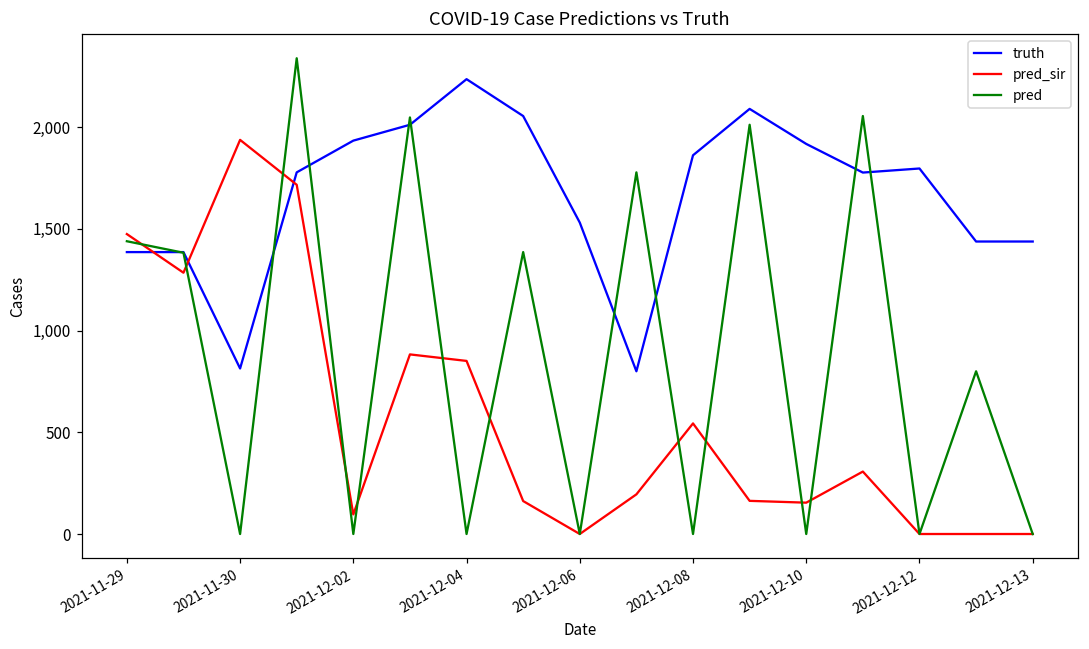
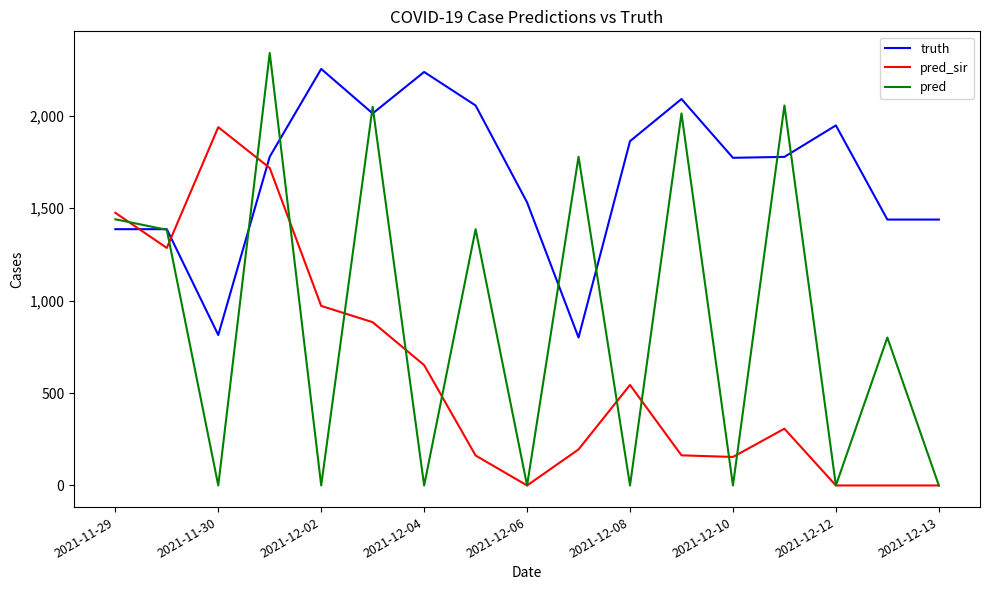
truth, 2021-12-02: 1,930 -> 2,250
pred_sir, 2021-12-02: 100 -> 970
pred_sir, 2021-12-04: 850 -> 650
truth, 2021-12-10: 1,920 -> 1,770
truth, 2021-12-12: 1,800 -> 1,950
